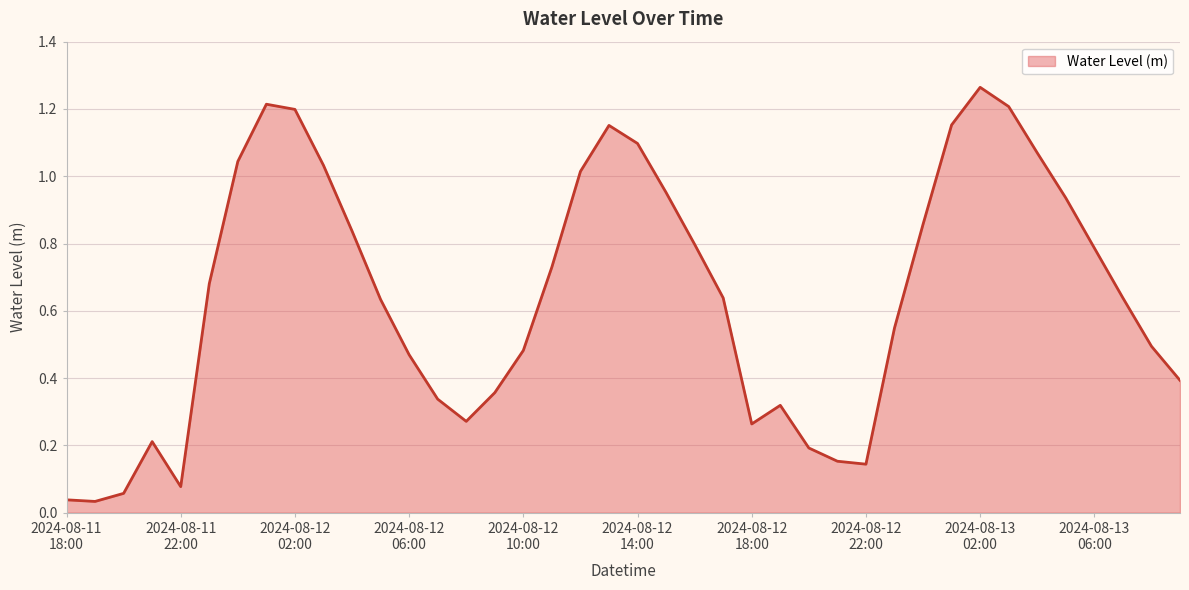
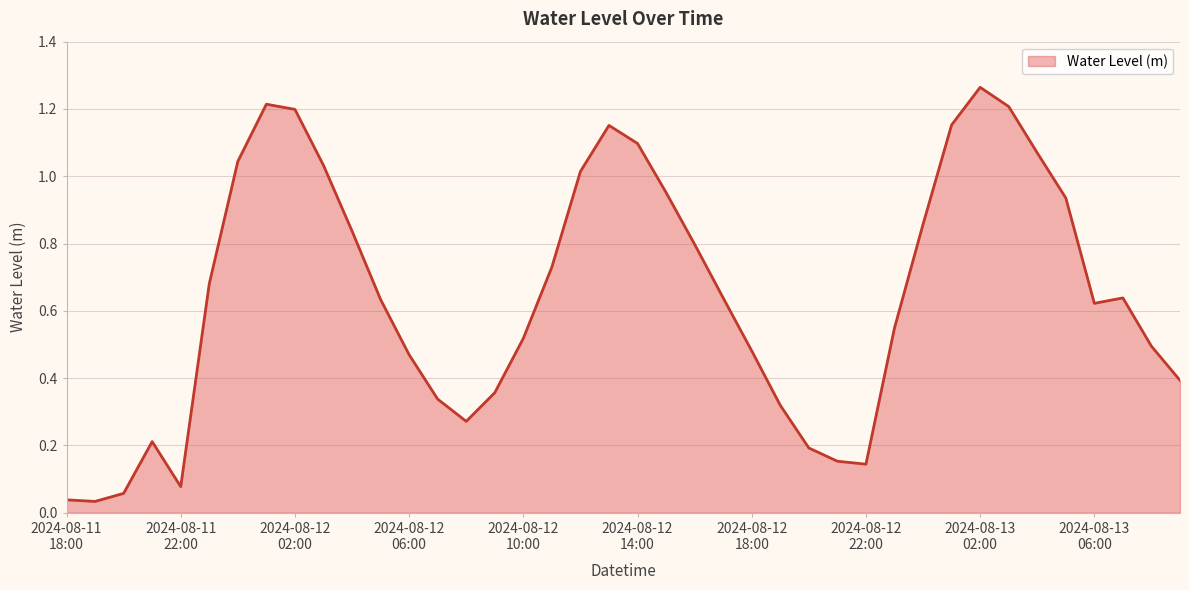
2024-08-12 10:00: 0.48 -> 0.52
2024-08-12 18:00: 0.26 -> 0.48
2024-08-13 06:00: 0.79 -> 0.62
